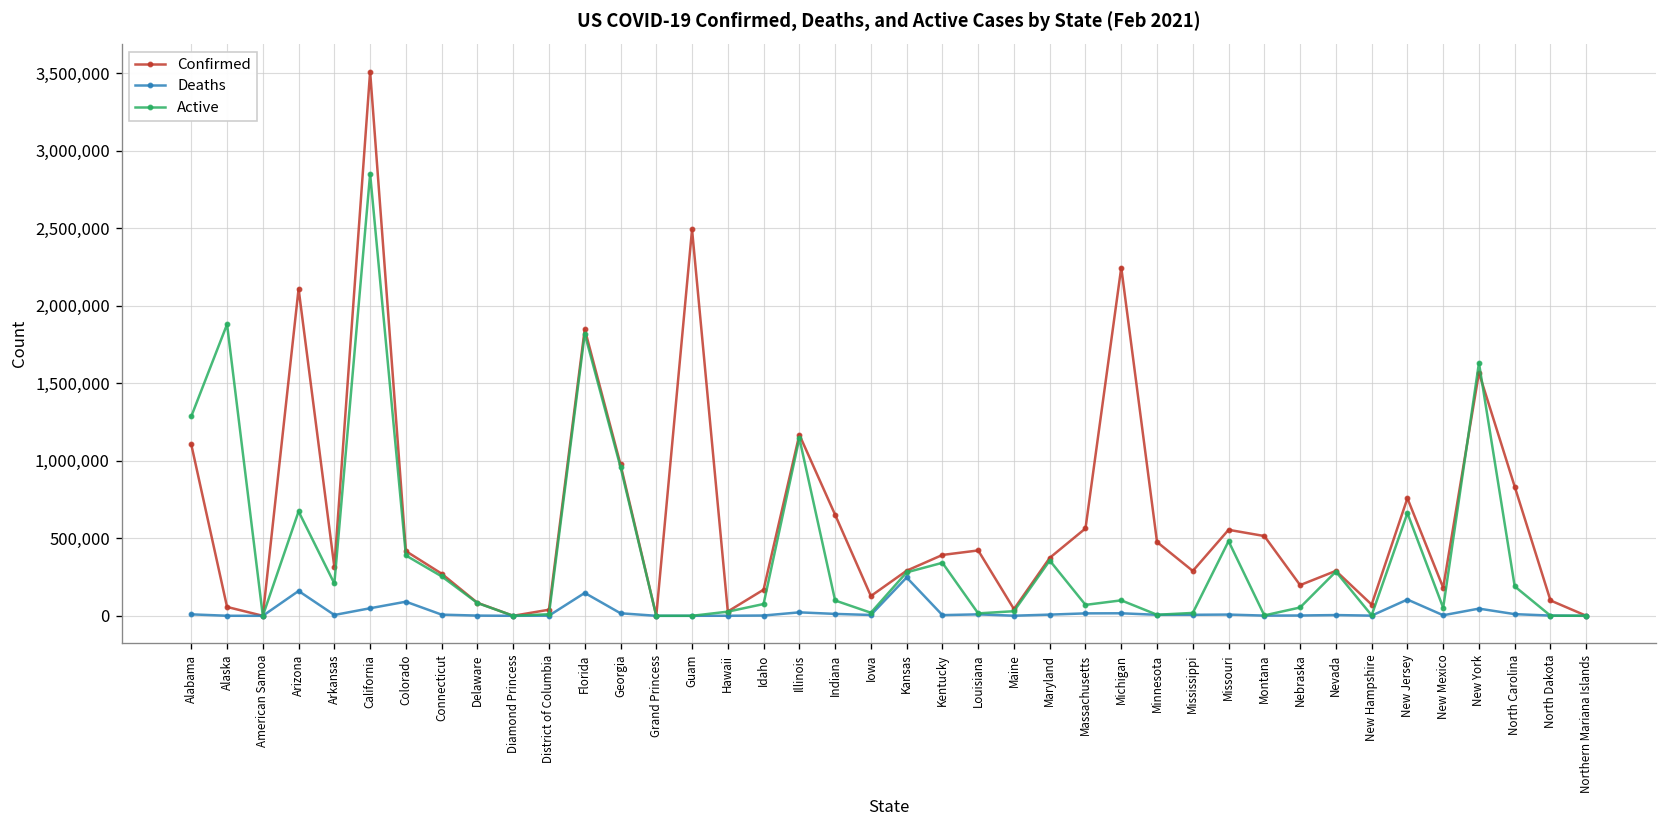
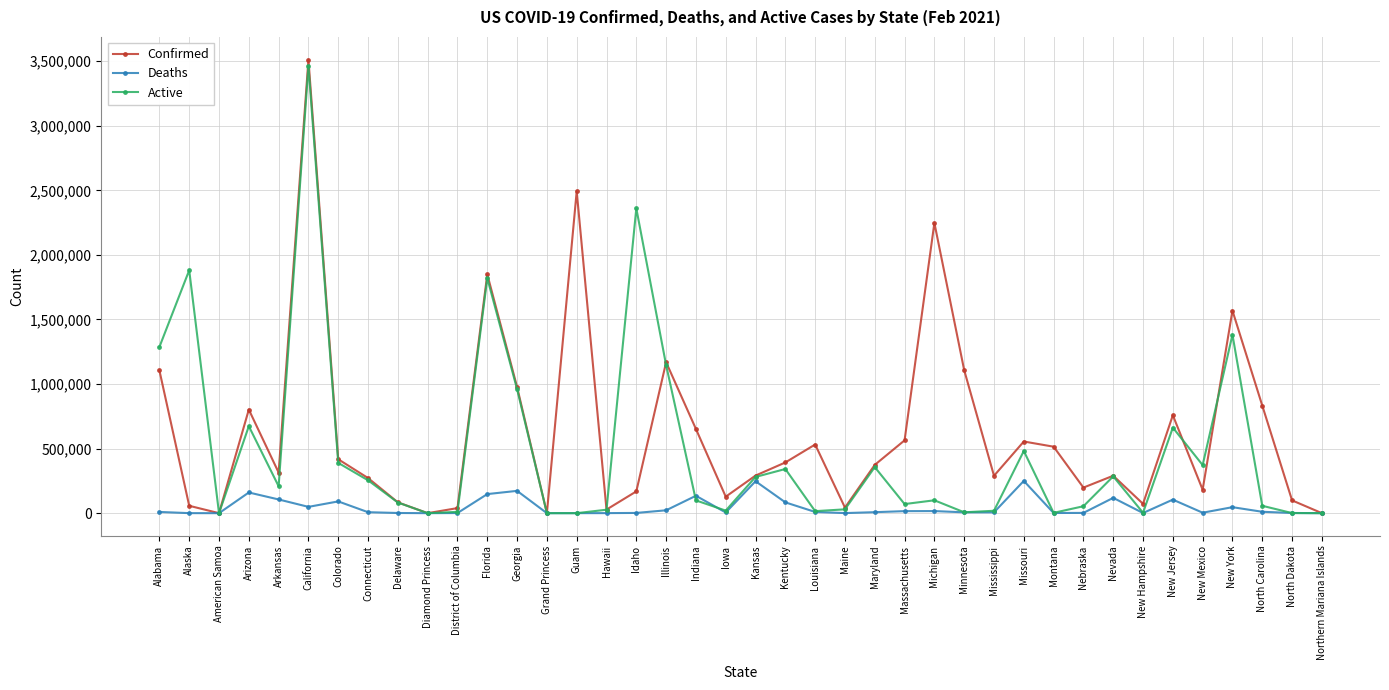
Confirmed, Arizona: 2,110,000 -> 800,000
Deaths, Arkansas: 10,000 -> 110,000
Active, California: 2,850,000 -> 3,460,000
Deaths, Georgia: 20,000 -> 170,000
Active, Idaho: 80,000 -> 2,360,000
Deaths, Indiana: 10,000 -> 130,000
Deaths, Kentucky: 0 -> 80,000
Confirmed, Louisiana: 420,000 -> 530,000
Confirmed, Minnesota: 480,000 -> 1,110,000
Deaths, Missouri: 10,000 -> 250,000
Deaths, Nevada: 0 -> 120,000
Active, New Mexico: 50,000 -> 370,000
Active, New York: 1,630,000 -> 1,380,000
Active, North Carolina: 190,000 -> 60,000
